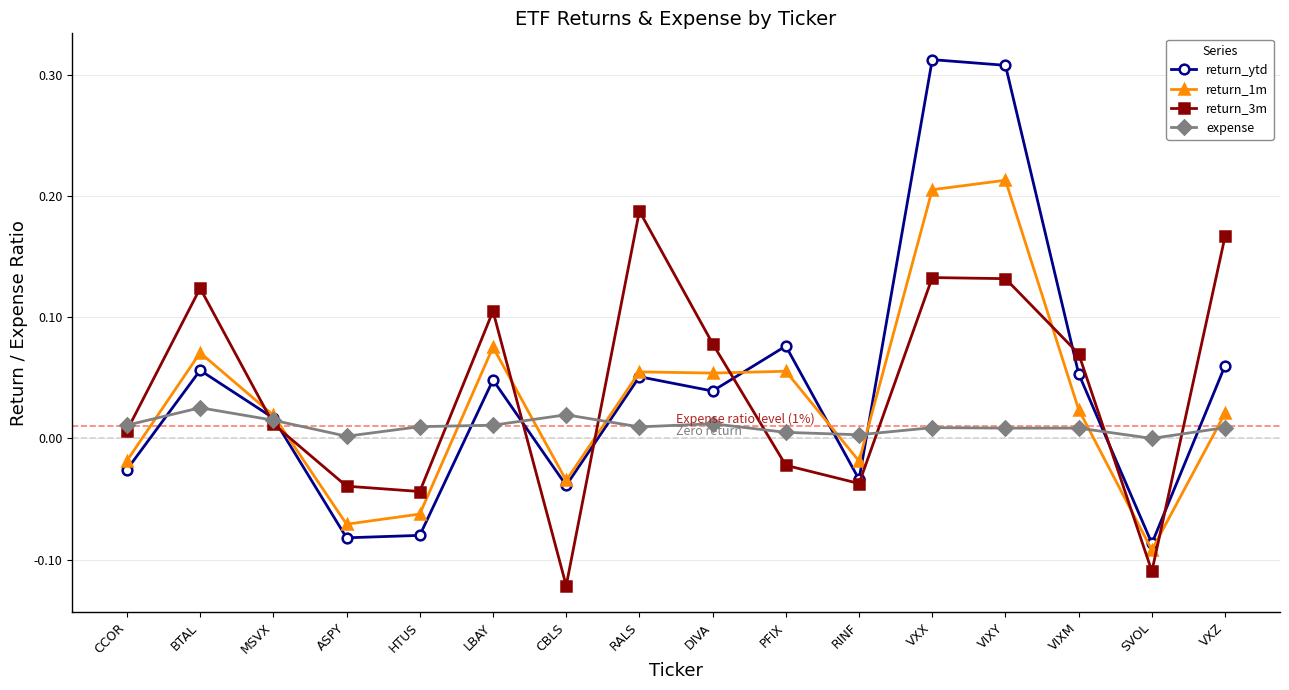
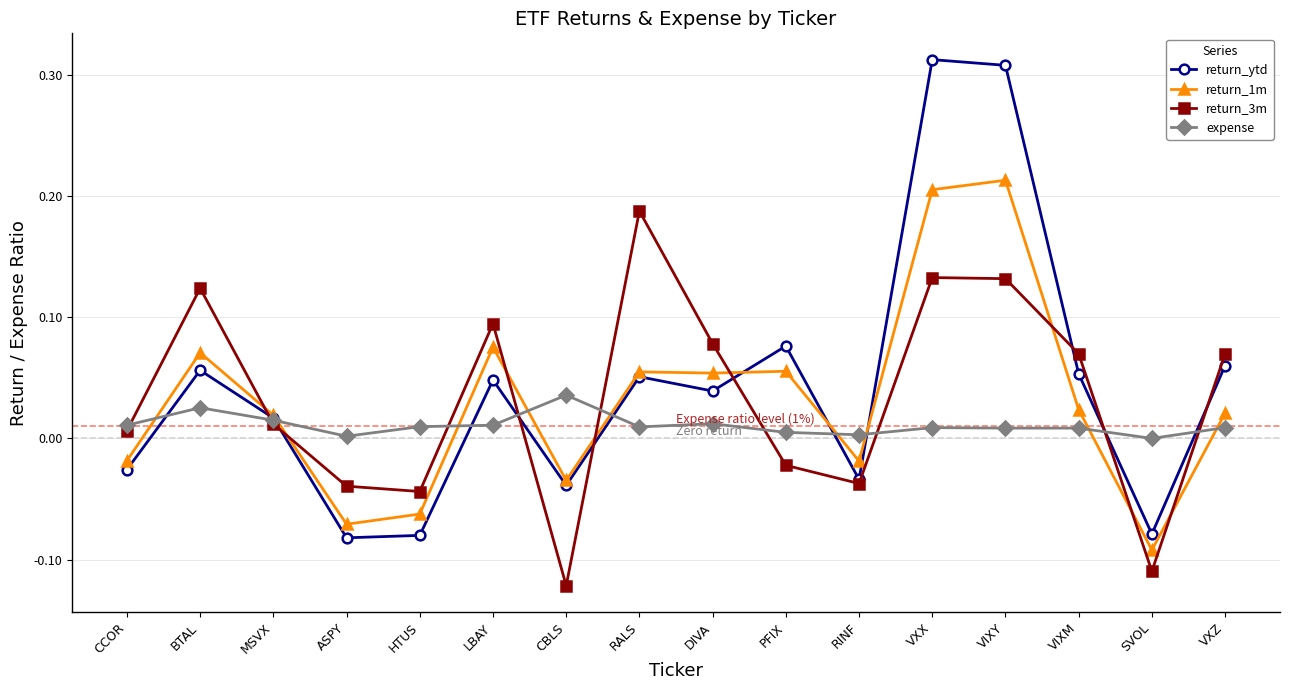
return_3m, LBAY: 0.105 -> 0.095
expense, CBLS: 0.020 -> 0.036
return_ytd, SVOL: -0.087 -> -0.079
return_3m, VXZ: 0.167 -> 0.070
